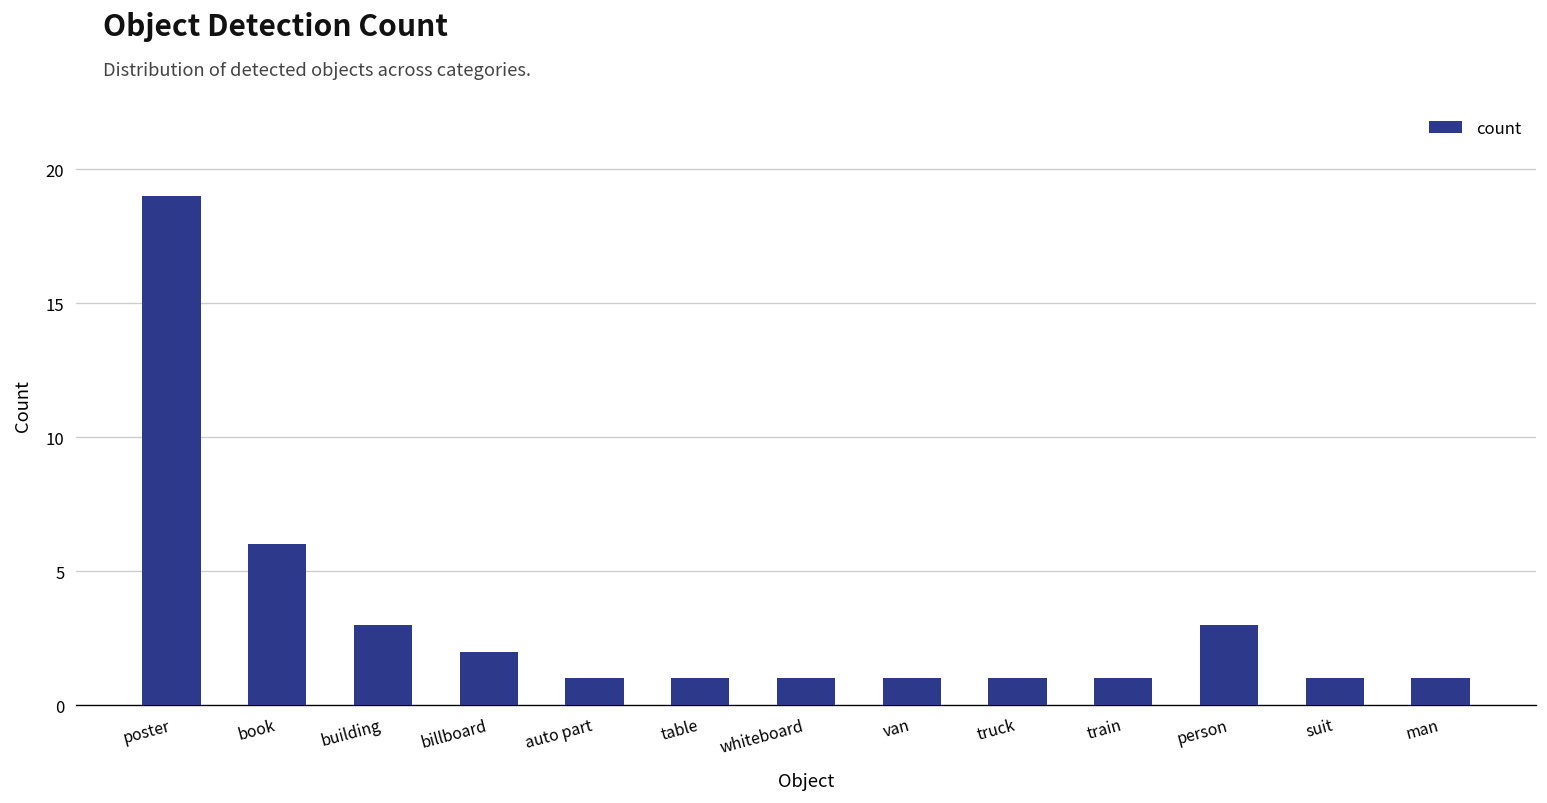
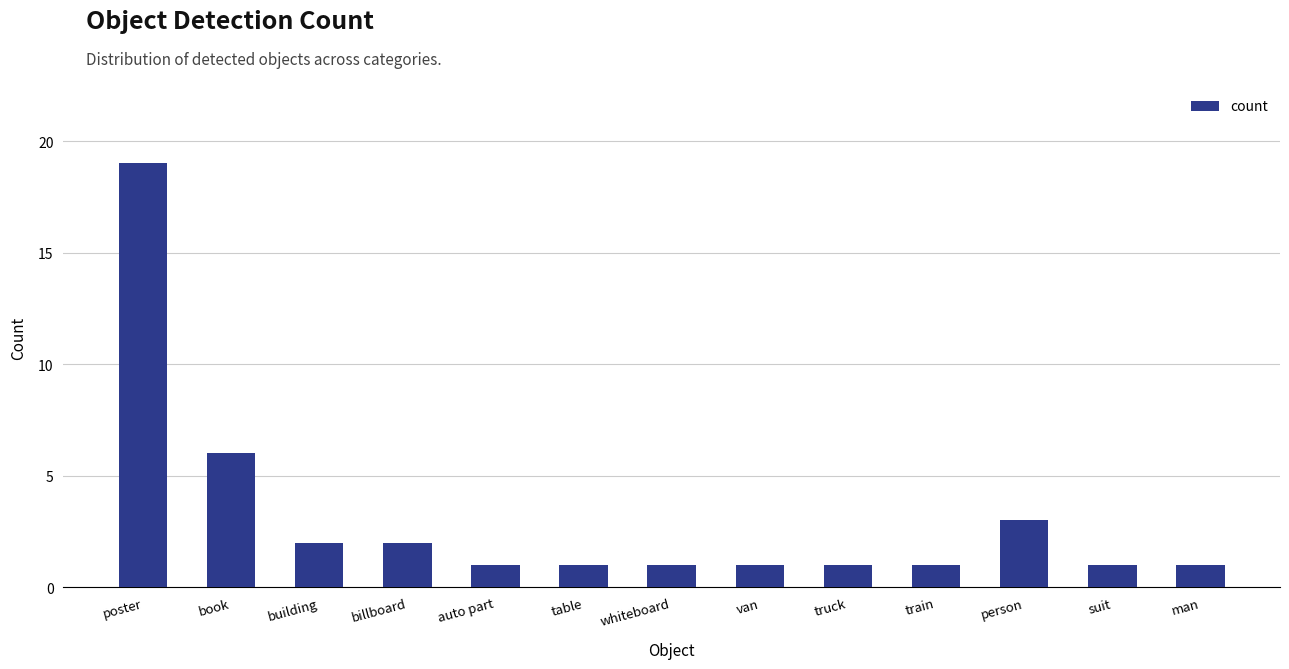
building: 3 -> 2
